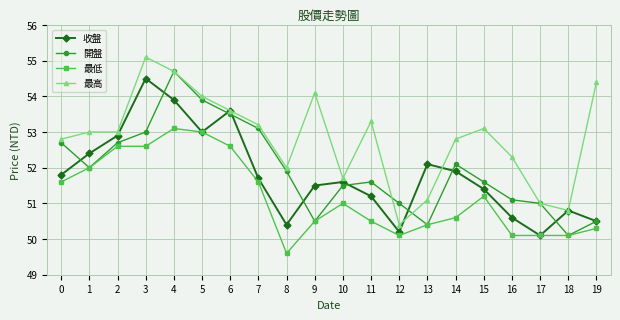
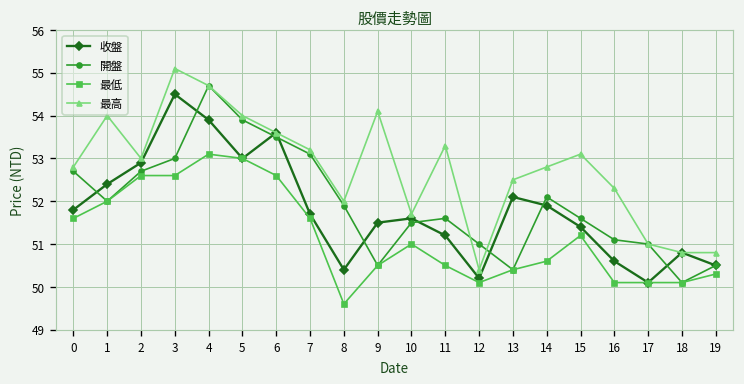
最高, 1: 53 -> 54
最高, 13: 51.1 -> 52.5
最高, 19: 54.4 -> 50.8
